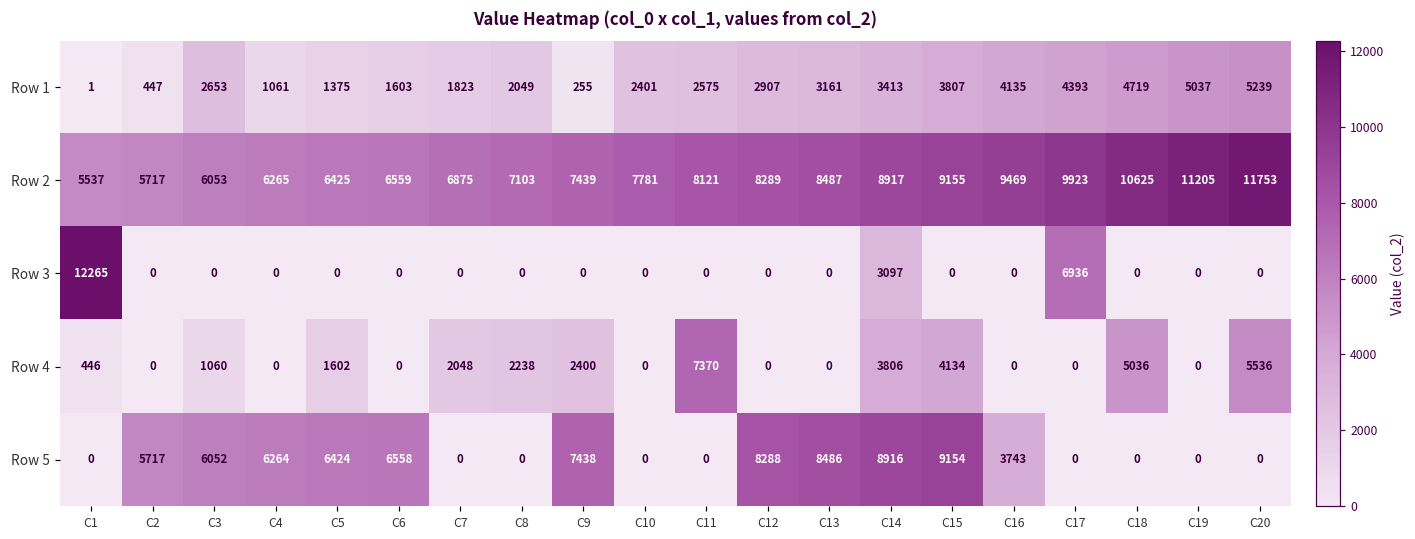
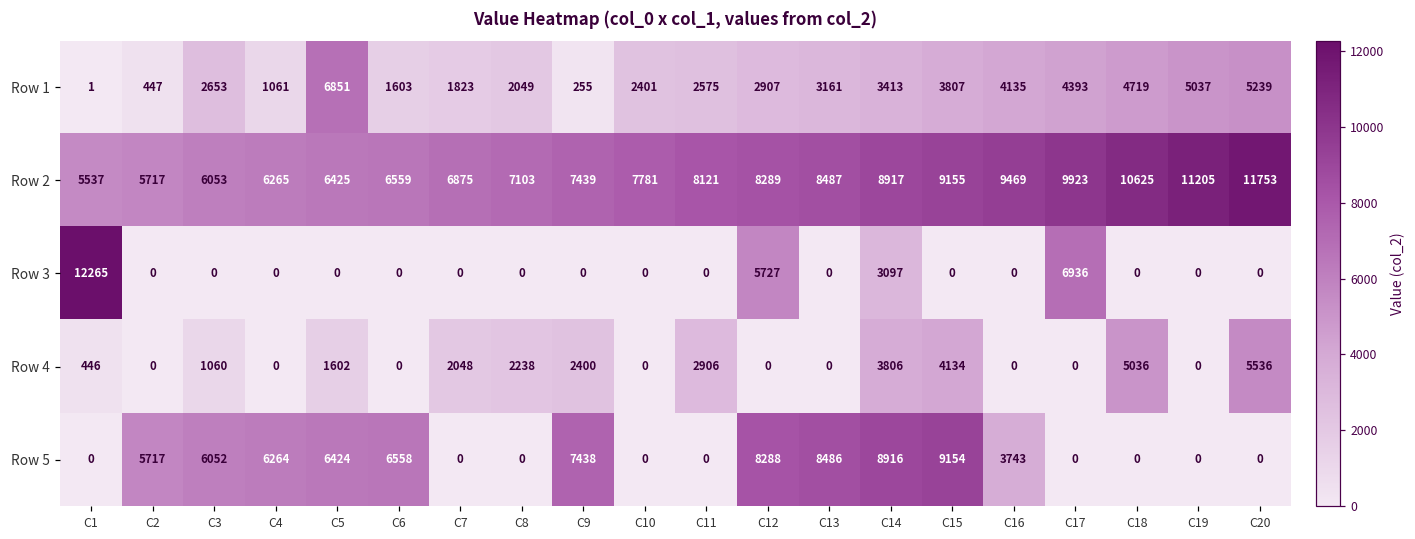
Row 1, C5: 1375 -> 6851
Row 3, C12: 0 -> 5727
Row 4, C11: 7370 -> 2906
